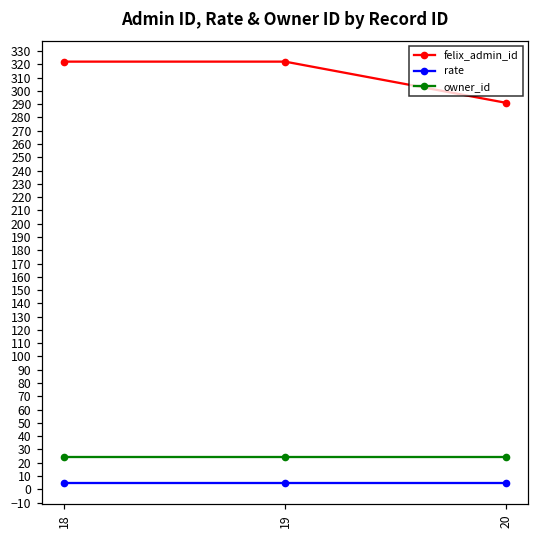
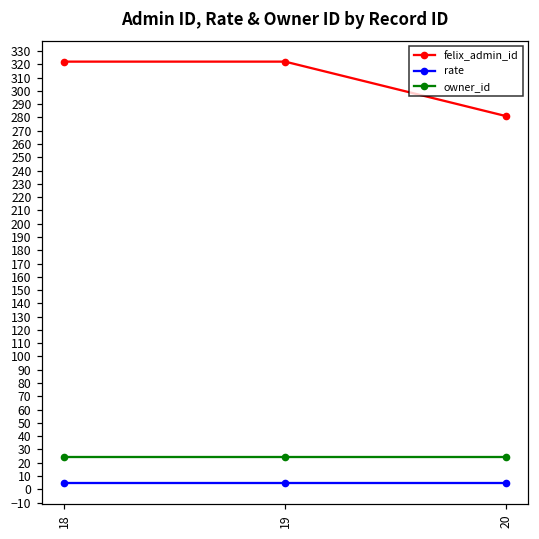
felix_admin_id, 20: 291 -> 281
